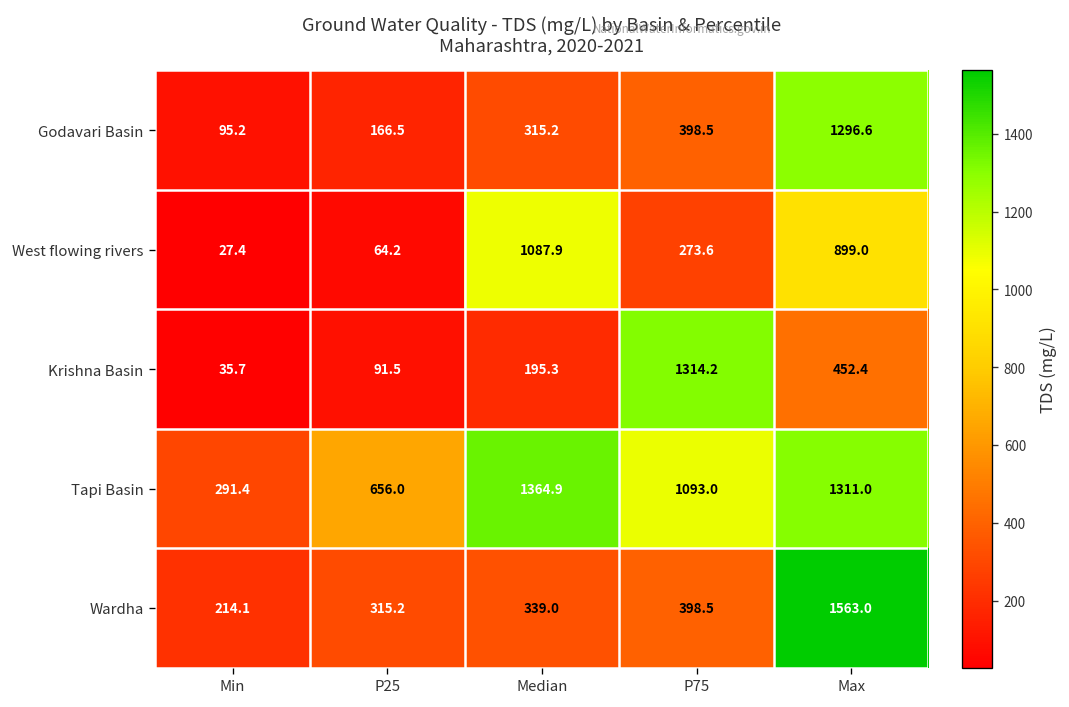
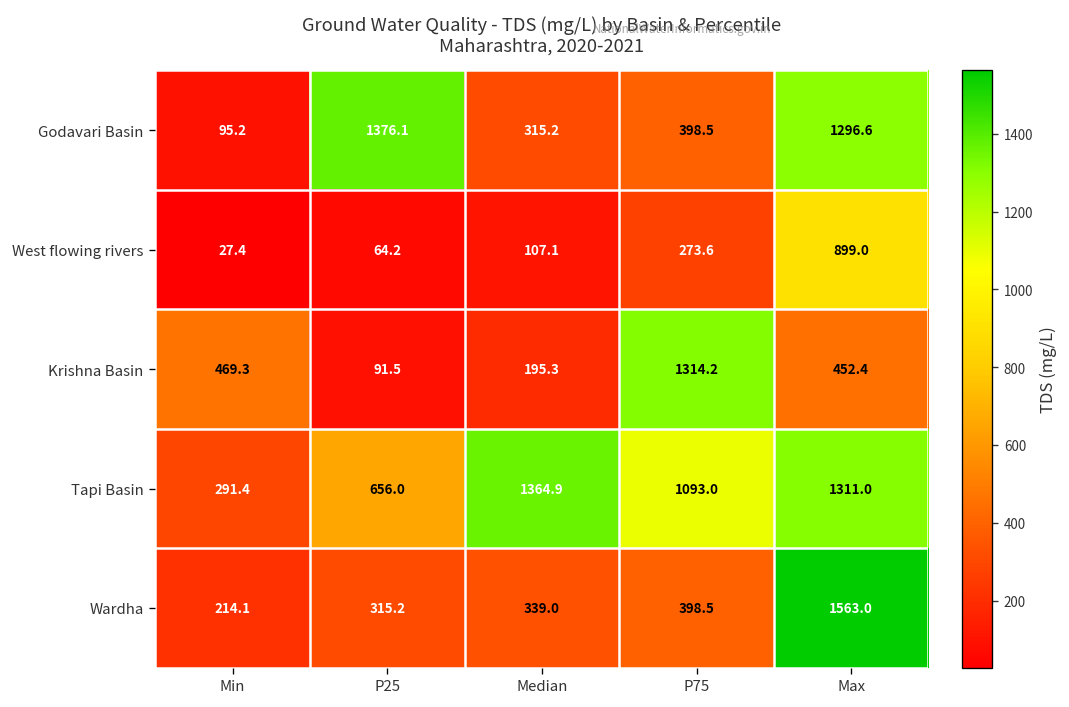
Godavari Basin, P25: 166.5 -> 1376.1
West flowing rivers, Median: 1087.9 -> 107.1
Krishna Basin, Min: 35.7 -> 469.3
